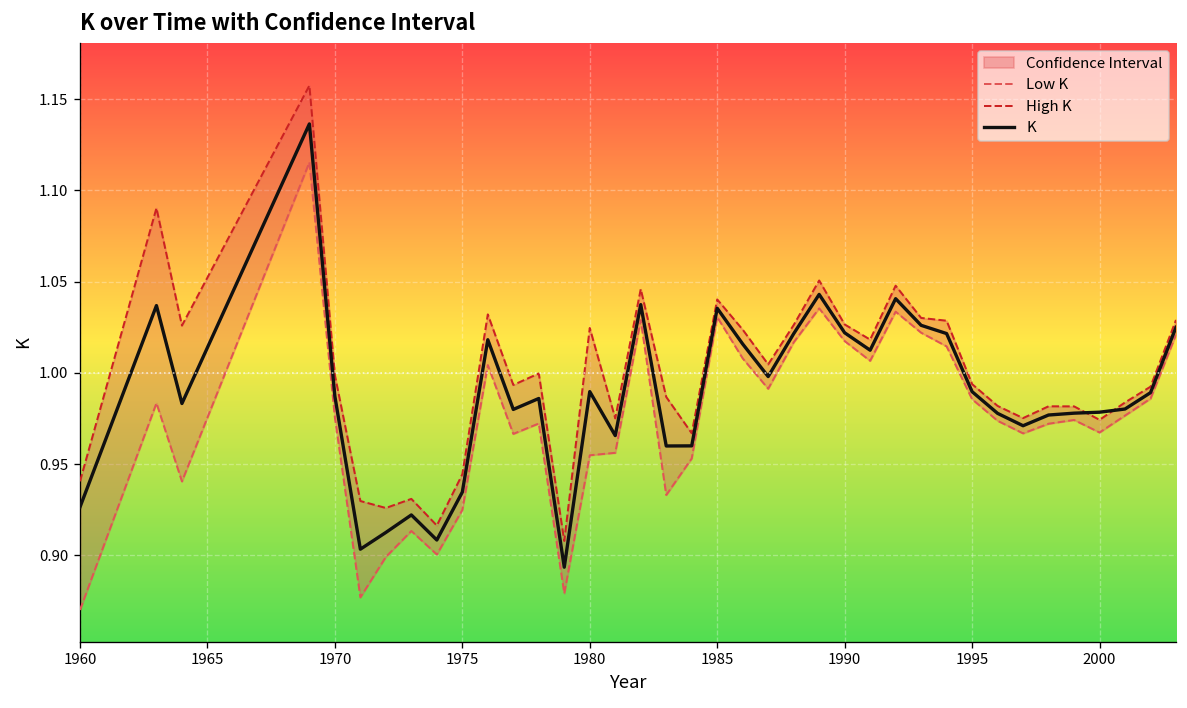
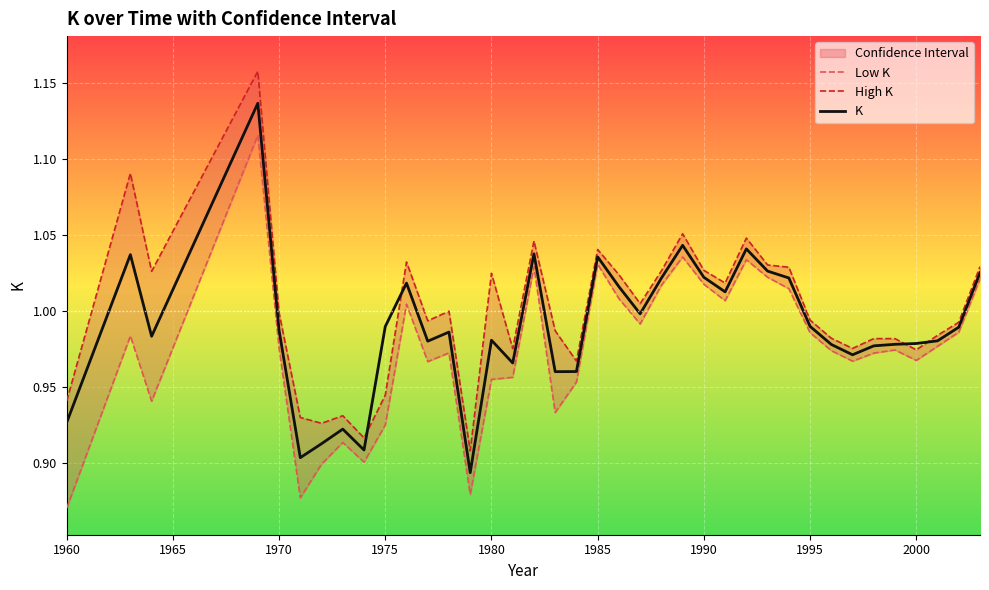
K, 1975: 0.935 -> 0.990
K, 1980: 0.990 -> 0.981
